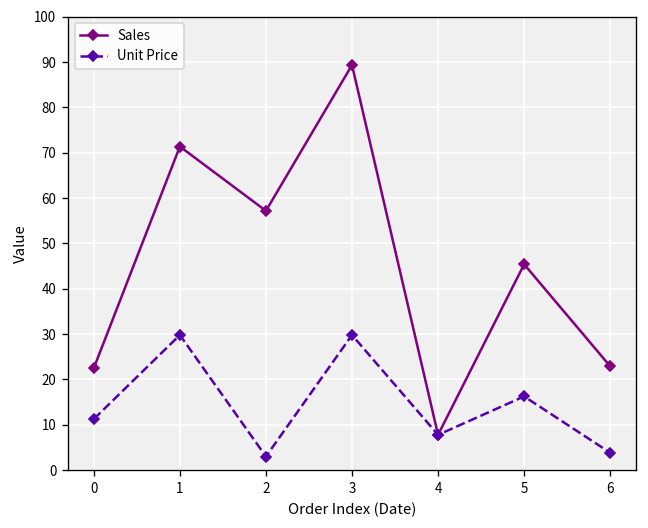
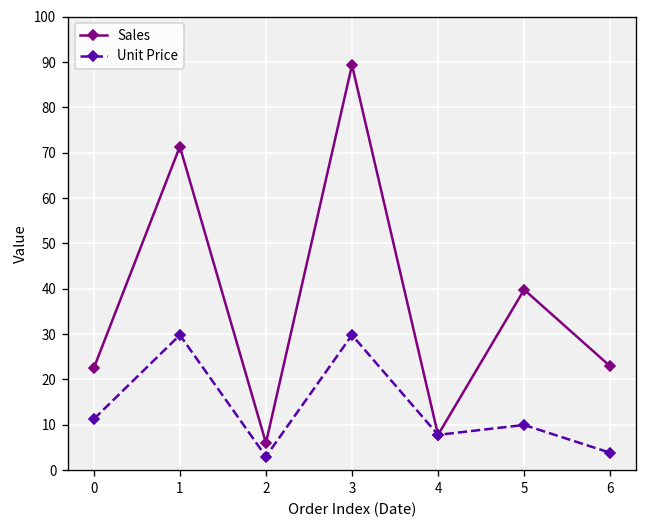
Sales, 2: 57 -> 6
Sales, 5: 45 -> 40
Unit Price, 5: 16 -> 10
